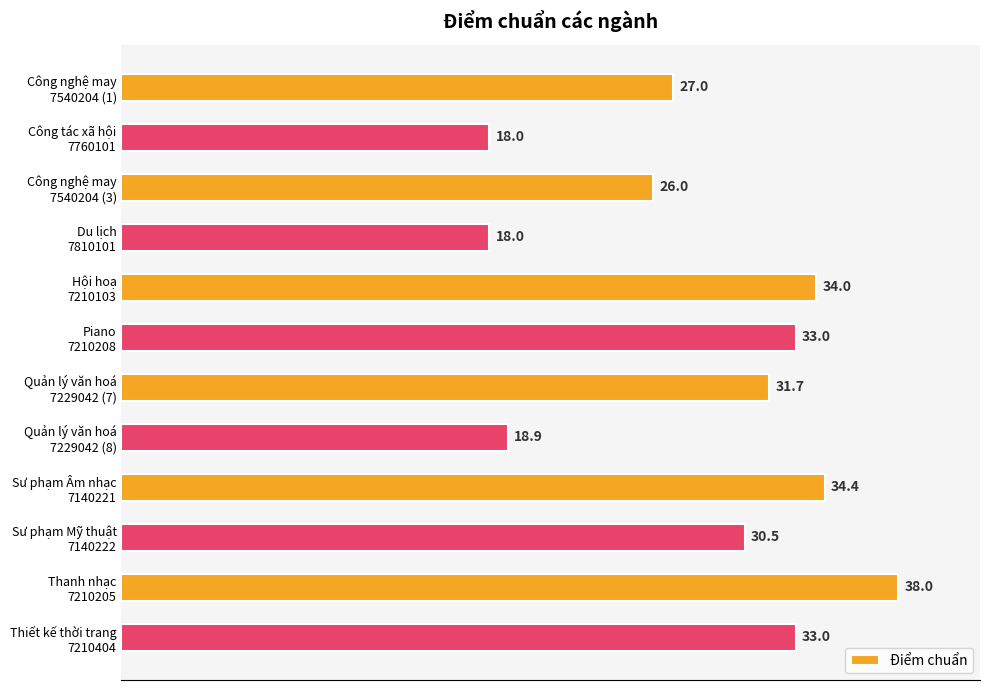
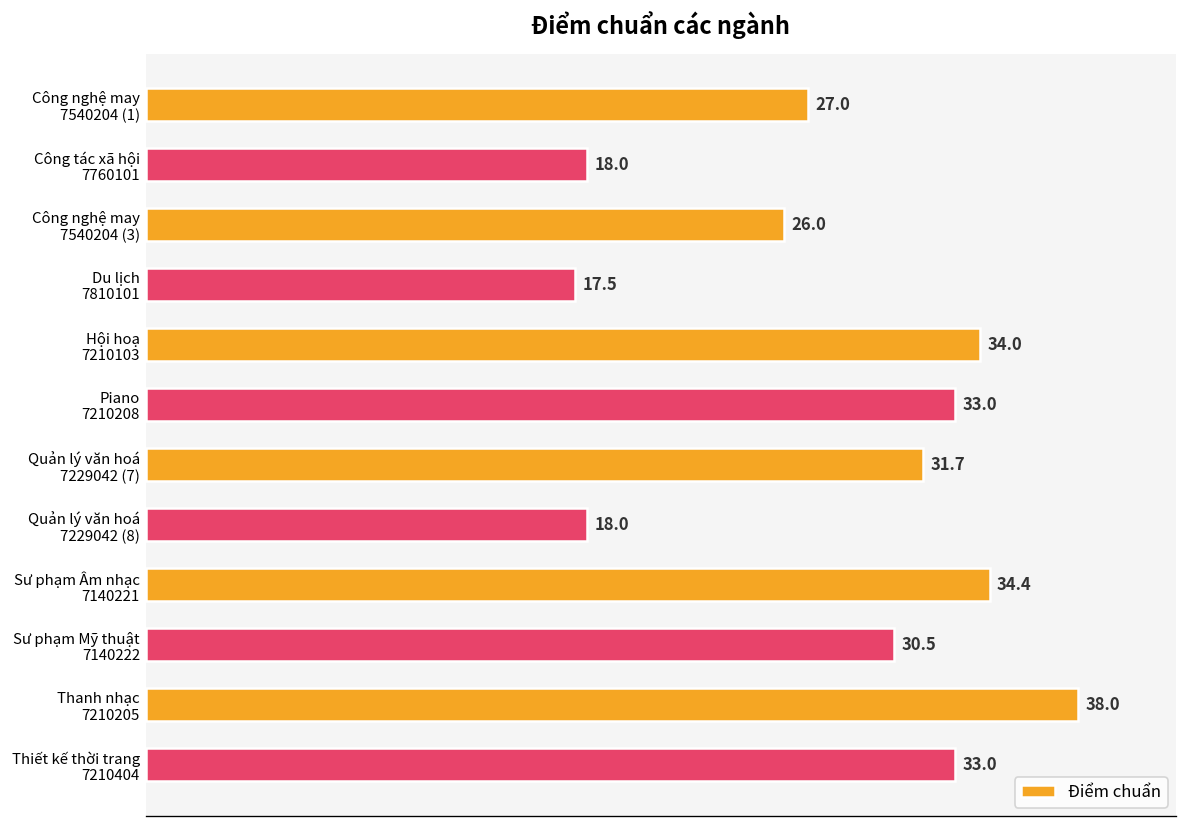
Du lịch 7810101: 18.0 -> 17.5
Quản lý văn hoá 7229042 (8): 18.9 -> 18.0
